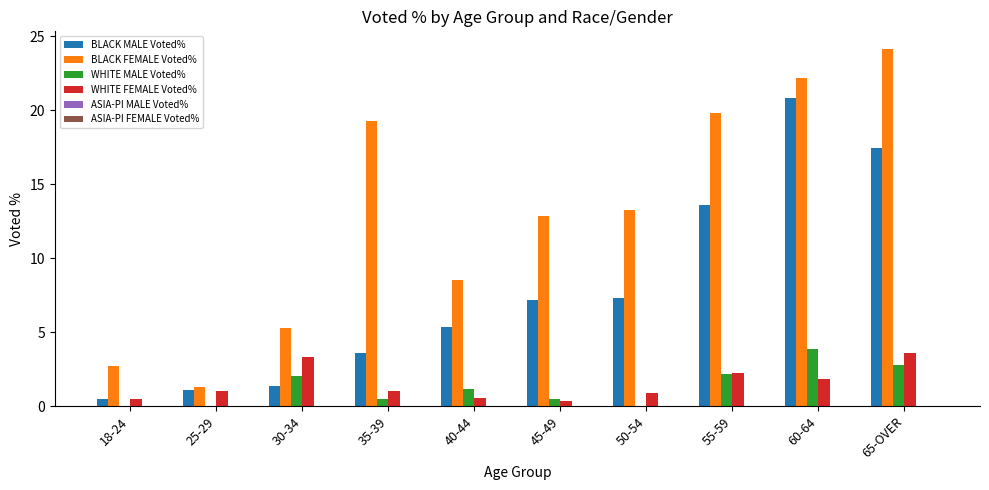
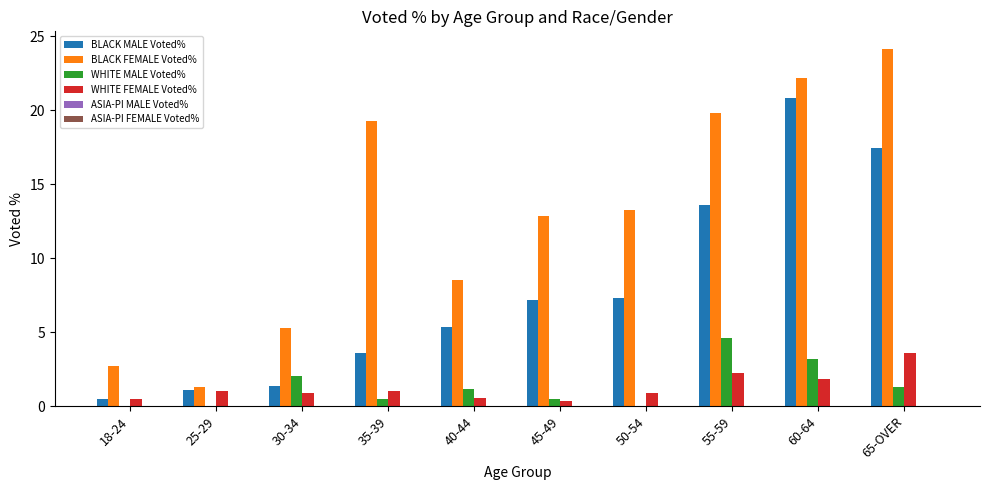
WHITE FEMALE Voted%, 30-34: 3.3 -> 0.9
WHITE MALE Voted%, 55-59: 2.2 -> 4.6
WHITE MALE Voted%, 60-64: 3.8 -> 3.2
WHITE MALE Voted%, 65-OVER: 2.8 -> 1.3
